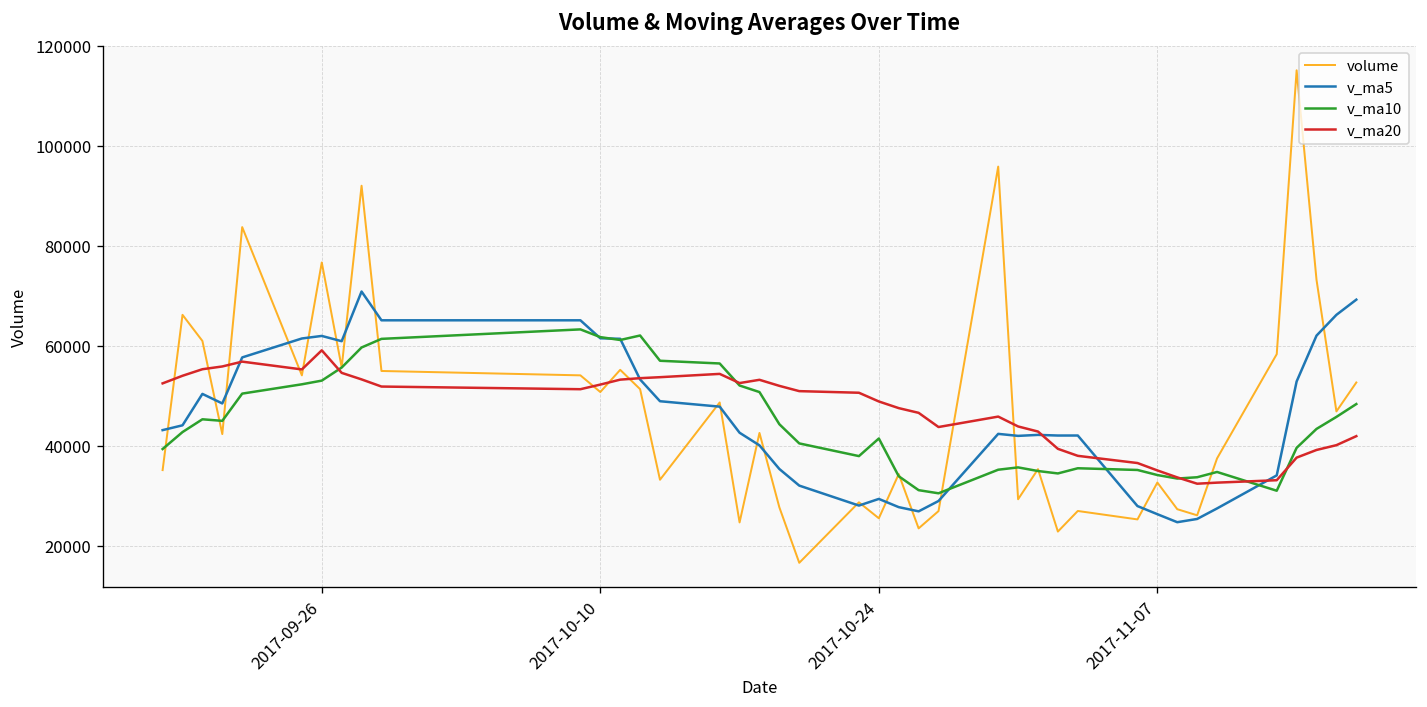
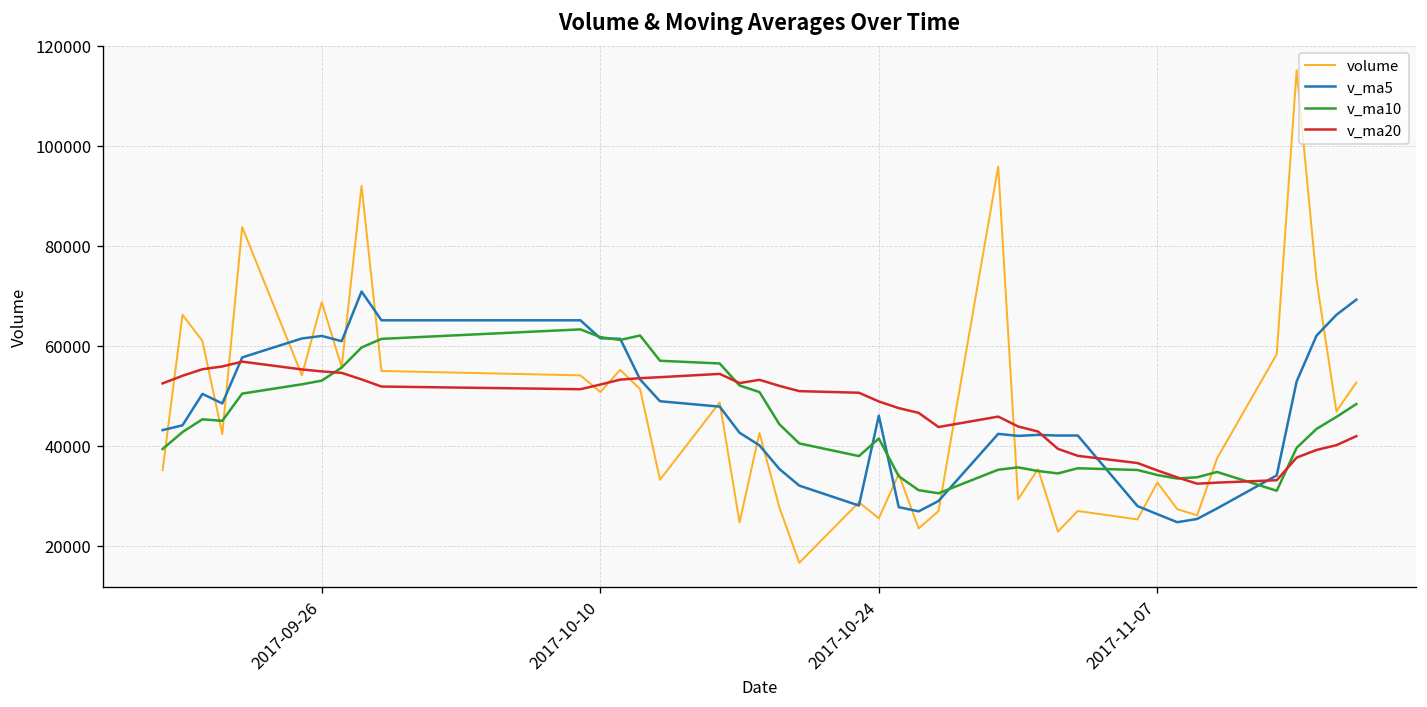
volume, 2017-09-26: 77000 -> 69000
v_ma20, 2017-09-26: 59000 -> 55000
v_ma5, 2017-10-24: 29000 -> 46000
